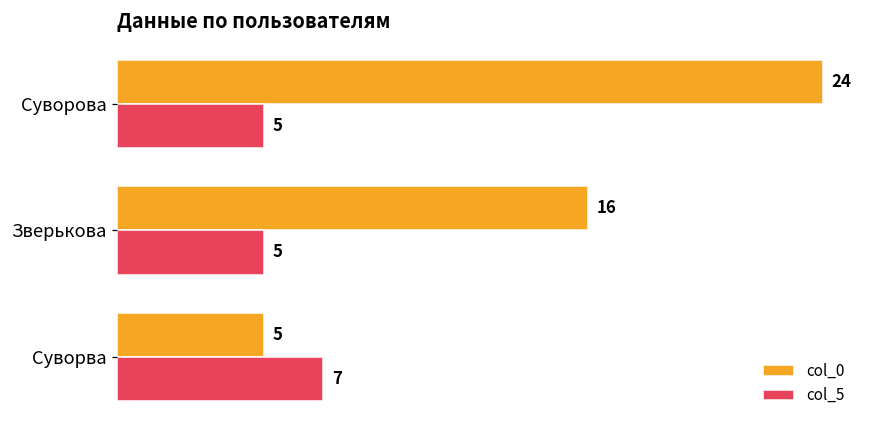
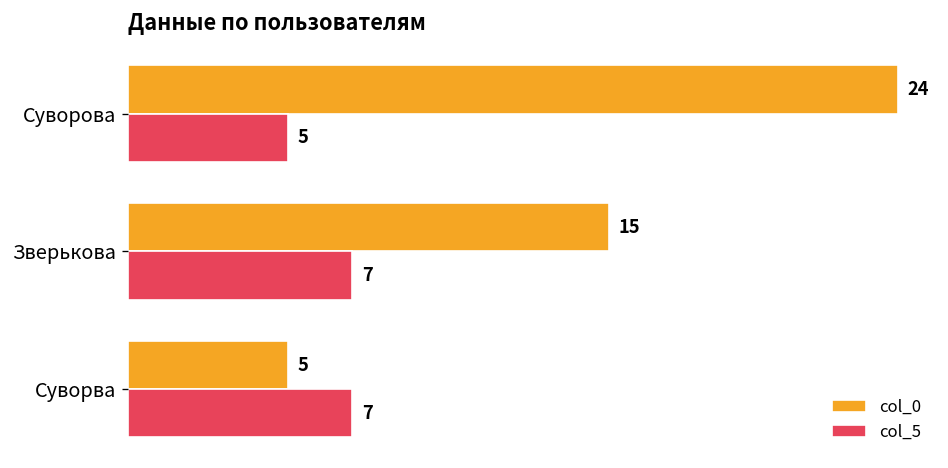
col_0, Зверькова: 16 -> 15
col_5, Зверькова: 5 -> 7
